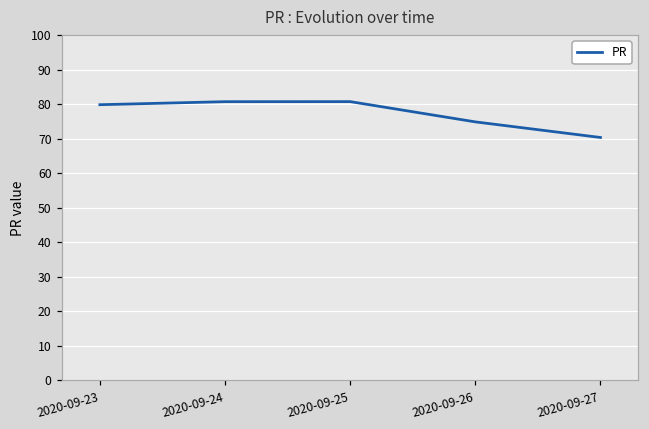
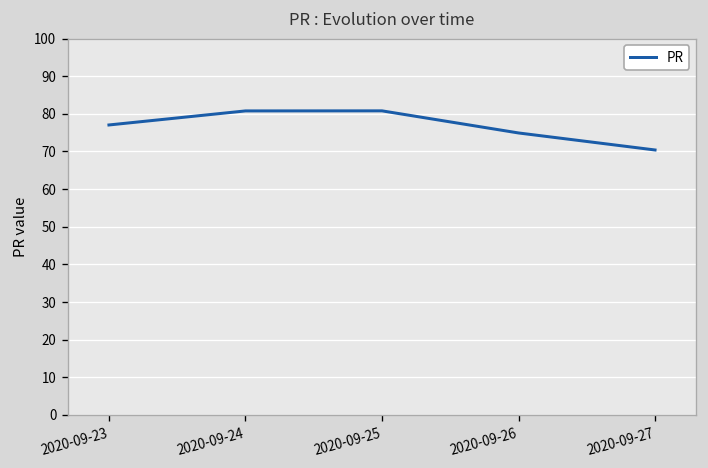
2020-09-23: 80 -> 77
